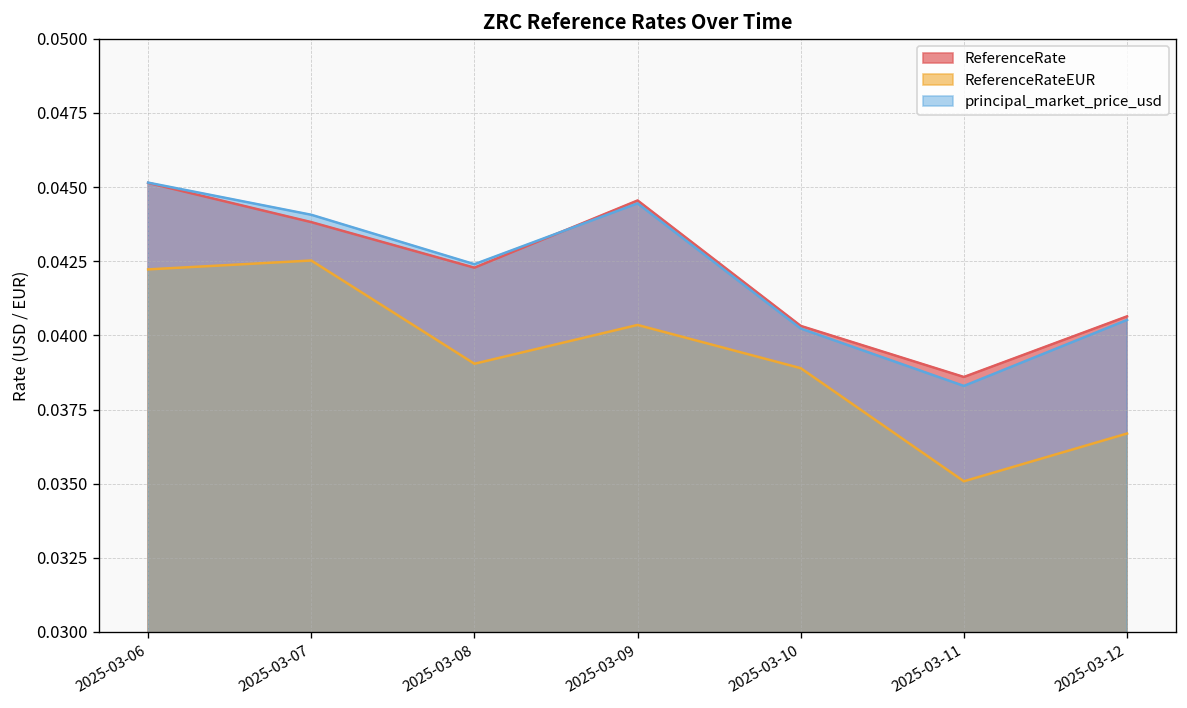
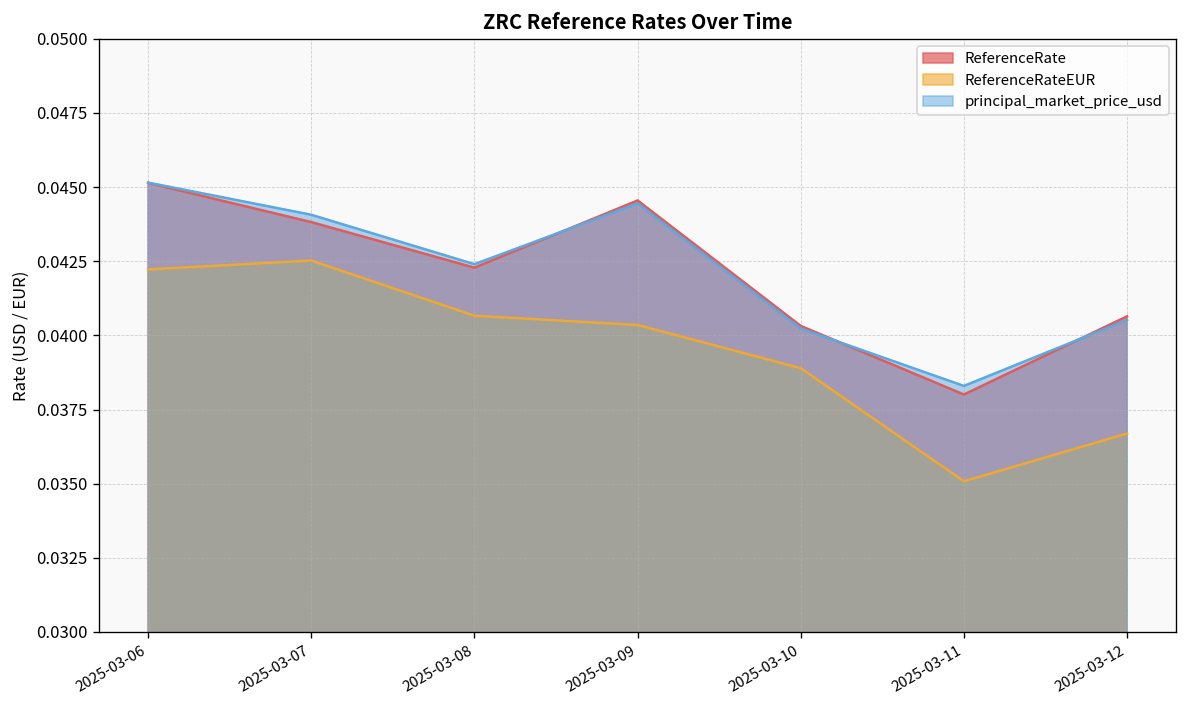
ReferenceRateEUR, 2025-03-08: 0.0390 -> 0.0407
ReferenceRate, 2025-03-11: 0.0386 -> 0.0380
